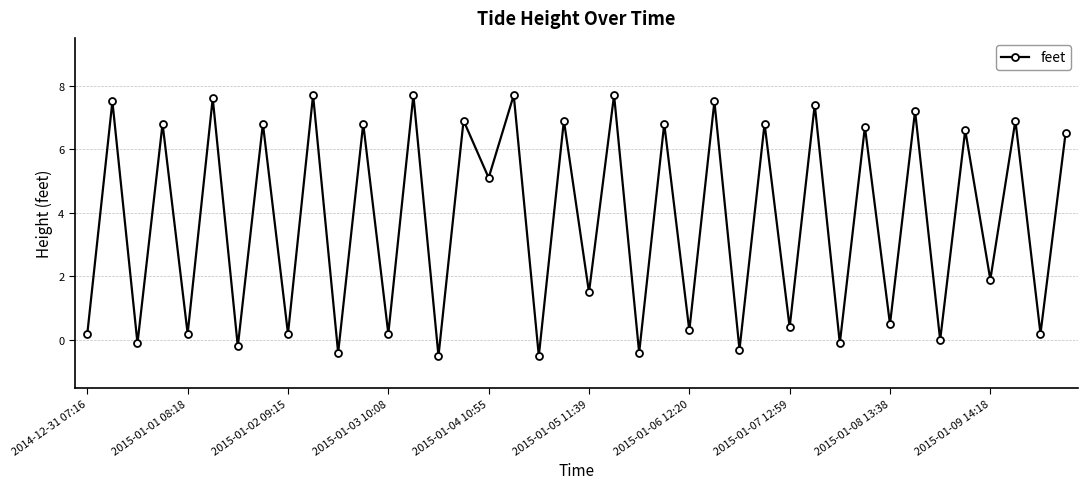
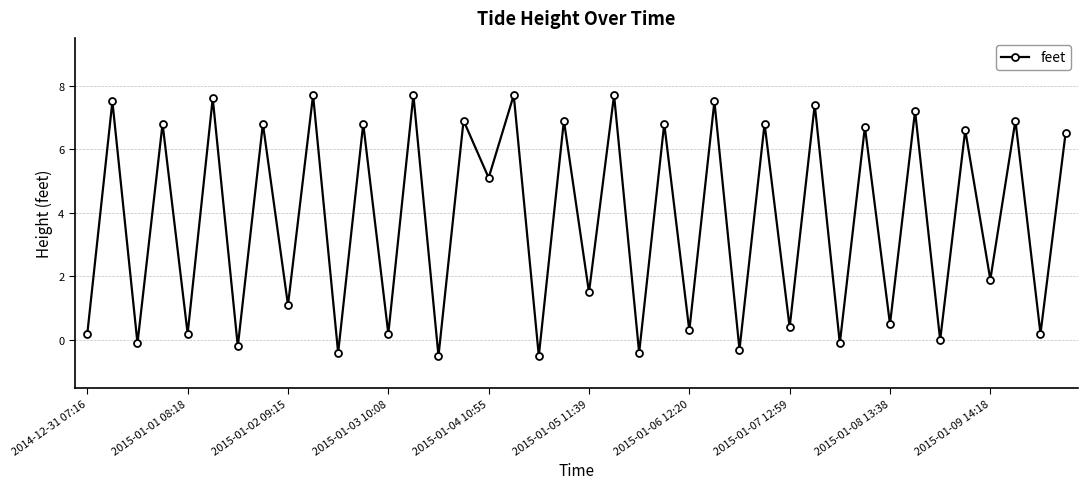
2015-01-02 09:15: 0.2 -> 1.1
